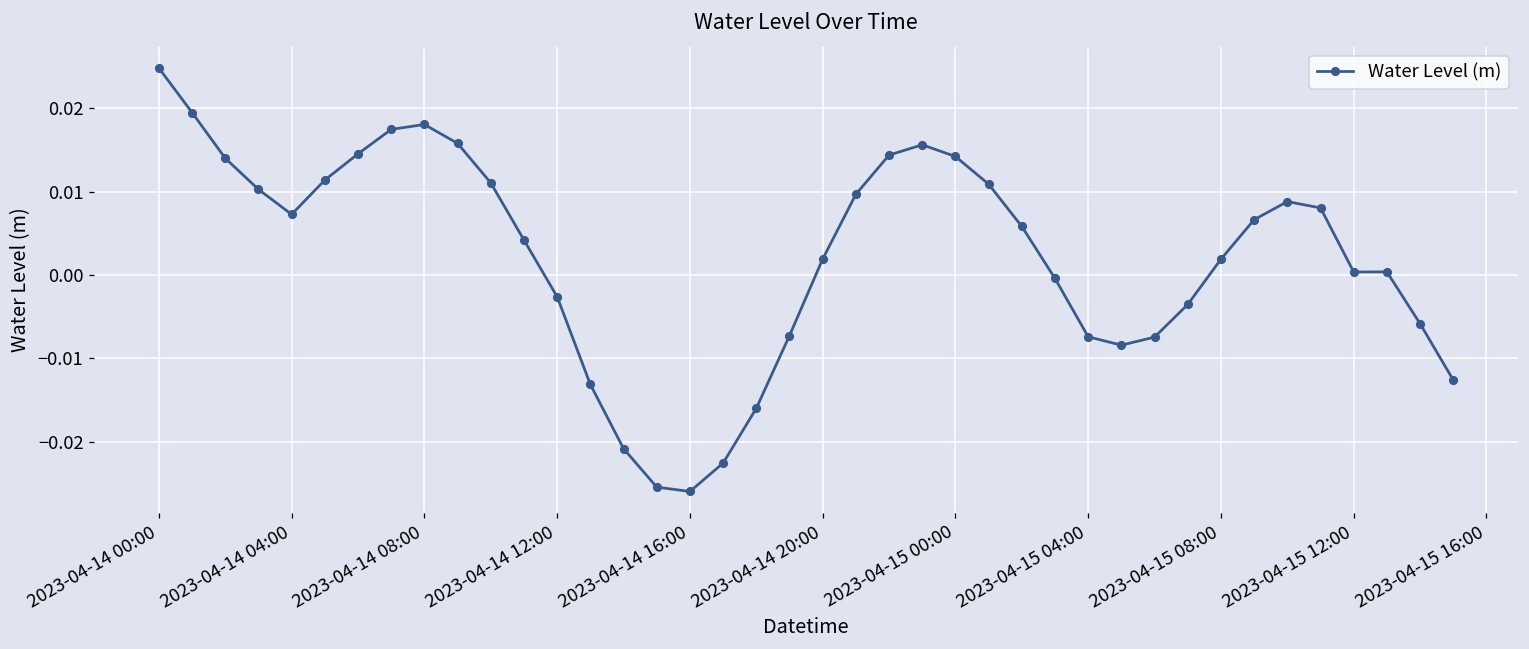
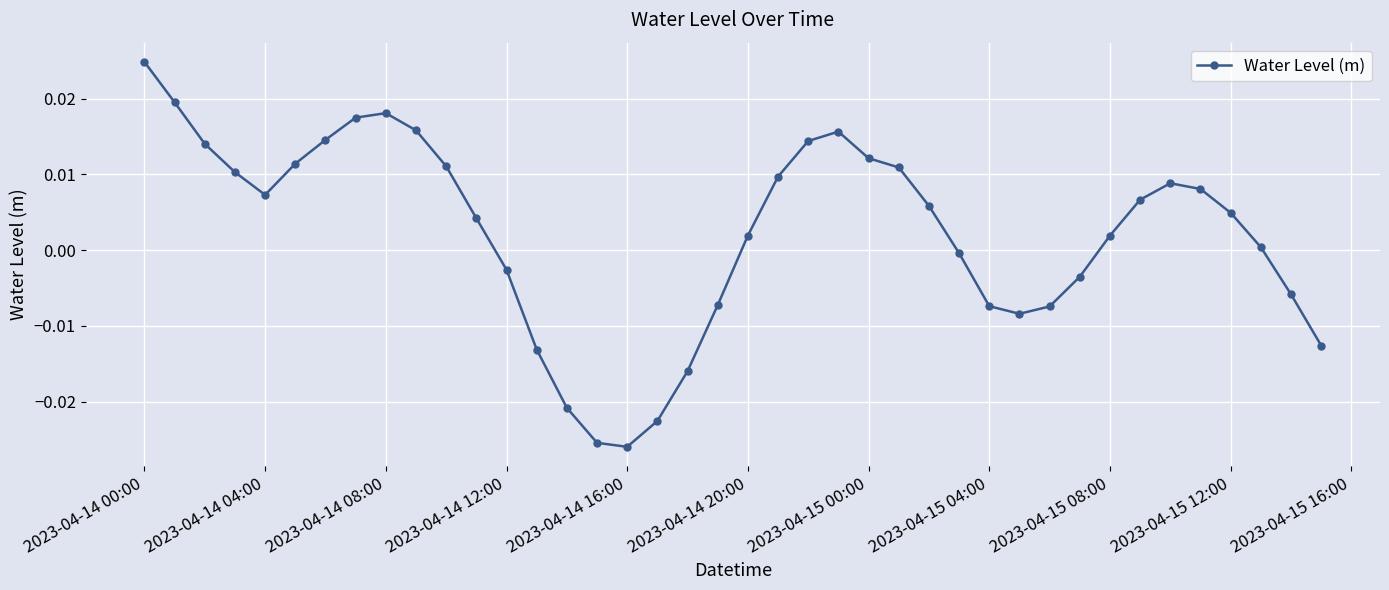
2023-04-15 00:00: 0.014 -> 0.012
2023-04-15 12:00: 0.000 -> 0.005
